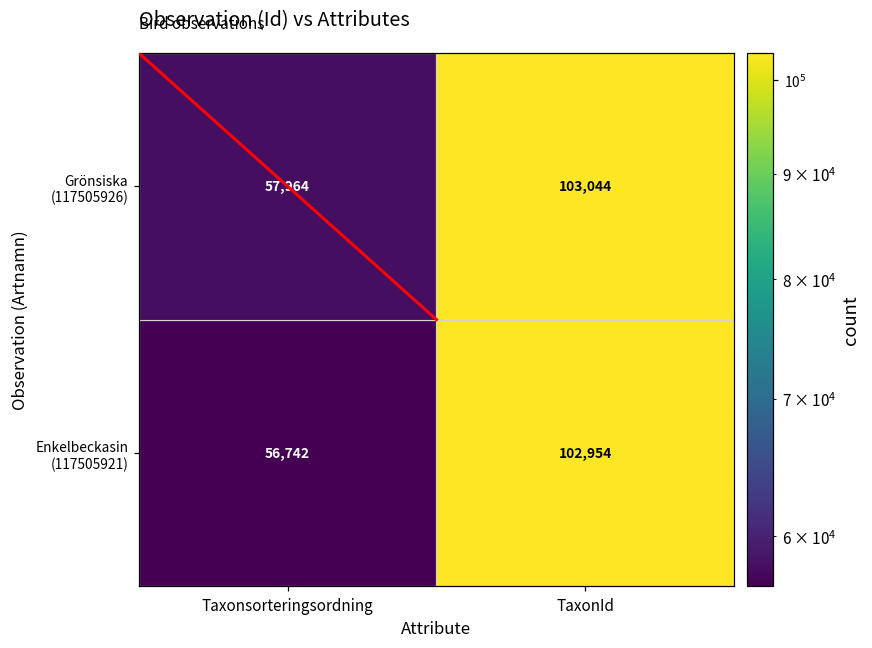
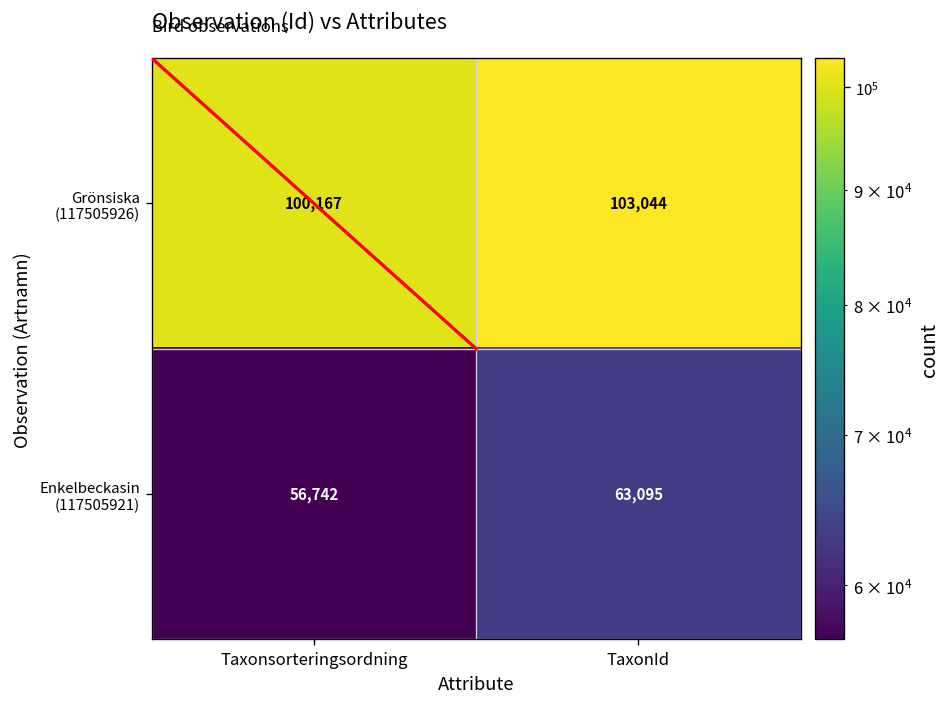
Grönsiska (117505926), Taxonsorteringsordning: 57,964 -> 100,167
Enkelbeckasin (117505921), TaxonId: 102,954 -> 63,095
